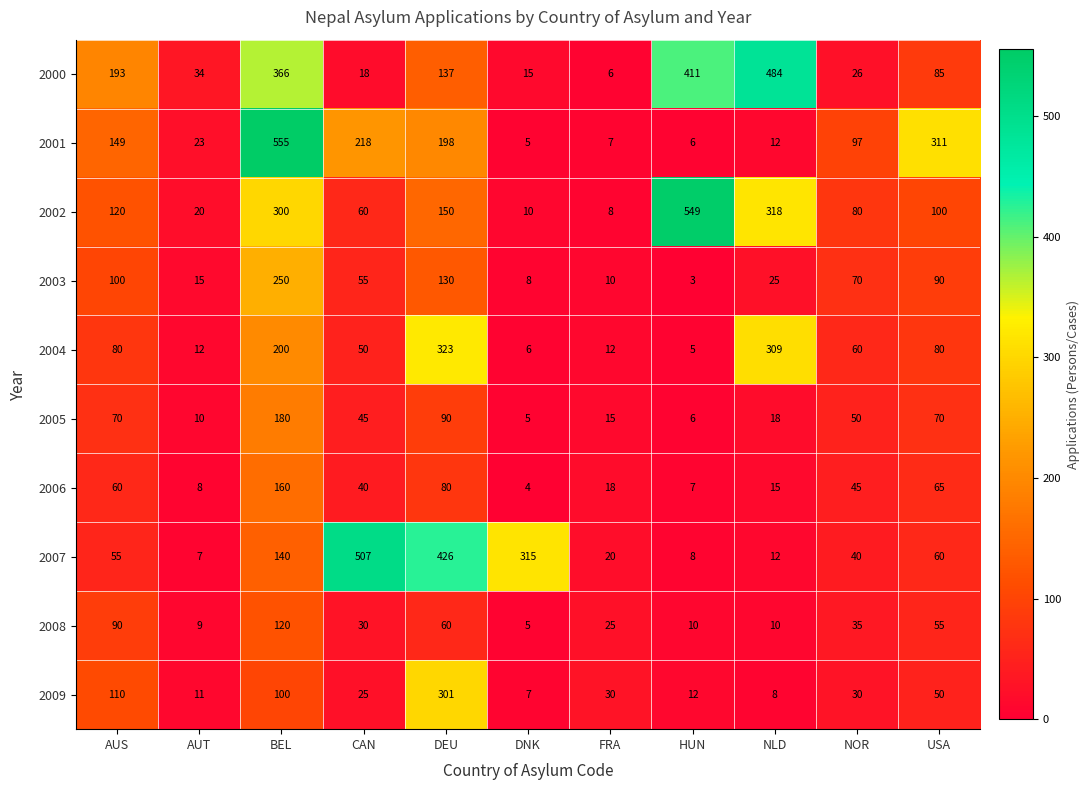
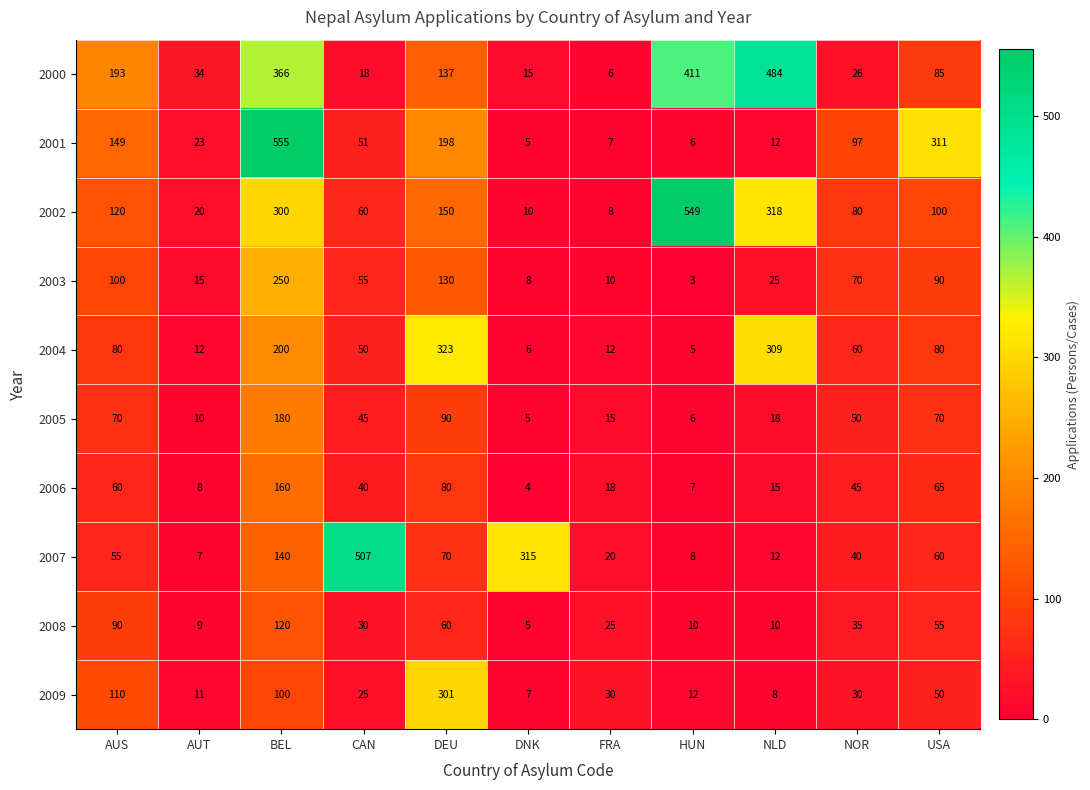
2001, CAN: 218 -> 51
2007, DEU: 426 -> 70
